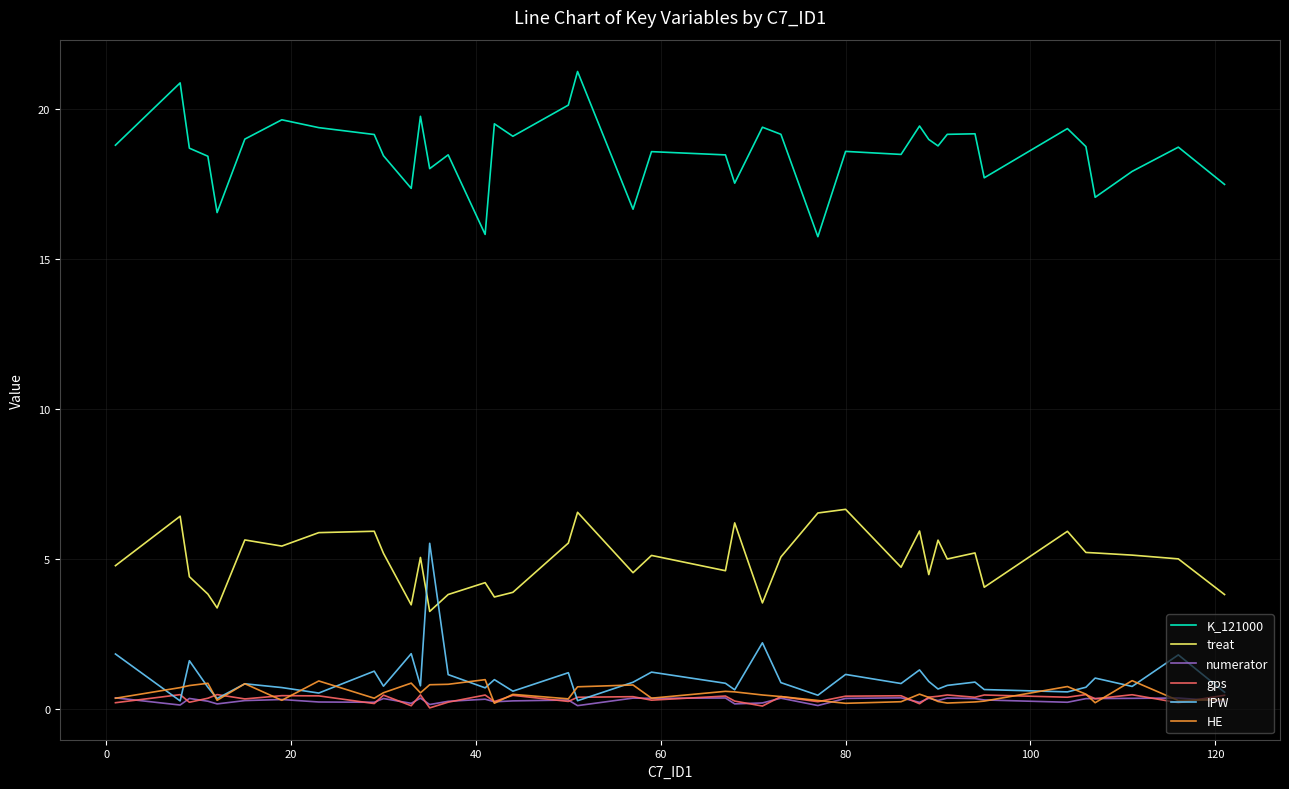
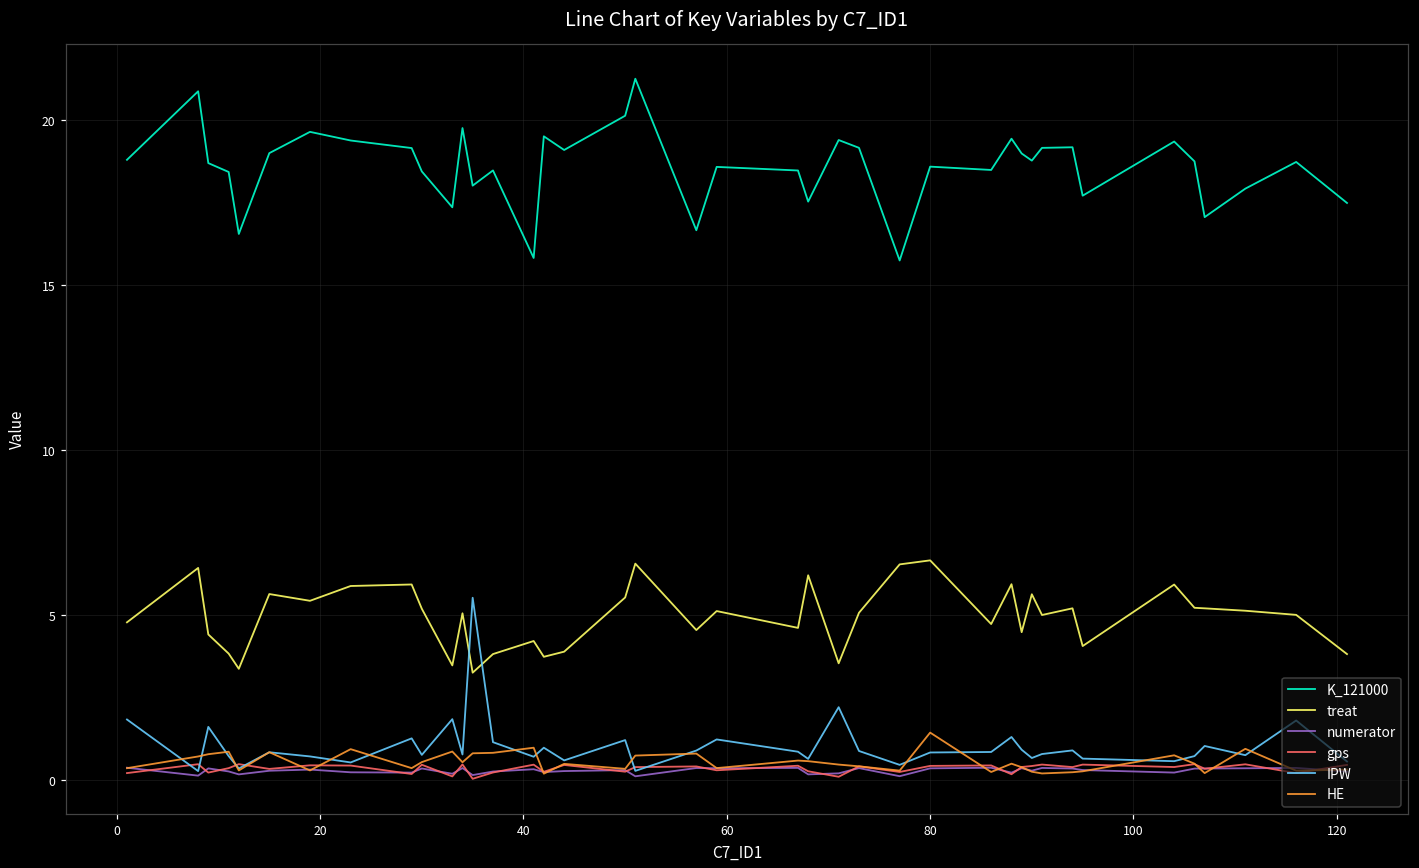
IPW, 80: 1.1 -> 0.8
HE, 80: 0.2 -> 1.4
